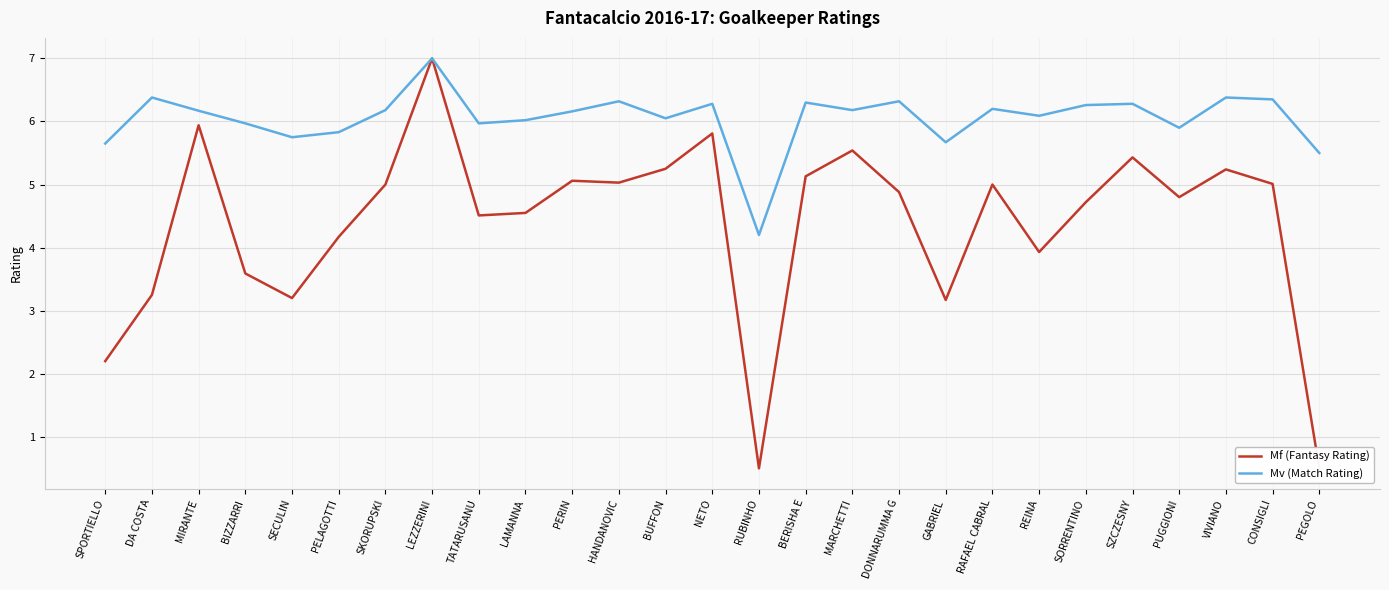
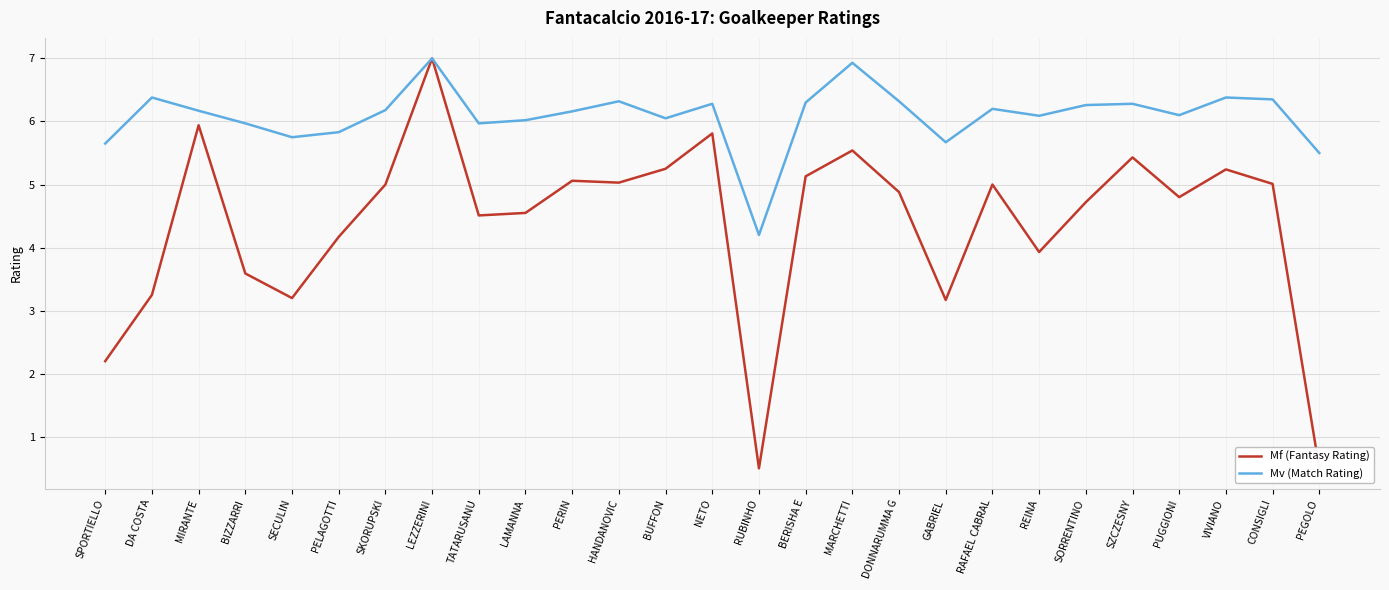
Mv (Match Rating), MARCHETTI: 6.2 -> 6.9
Mv (Match Rating), PUGGIONI: 5.9 -> 6.1
